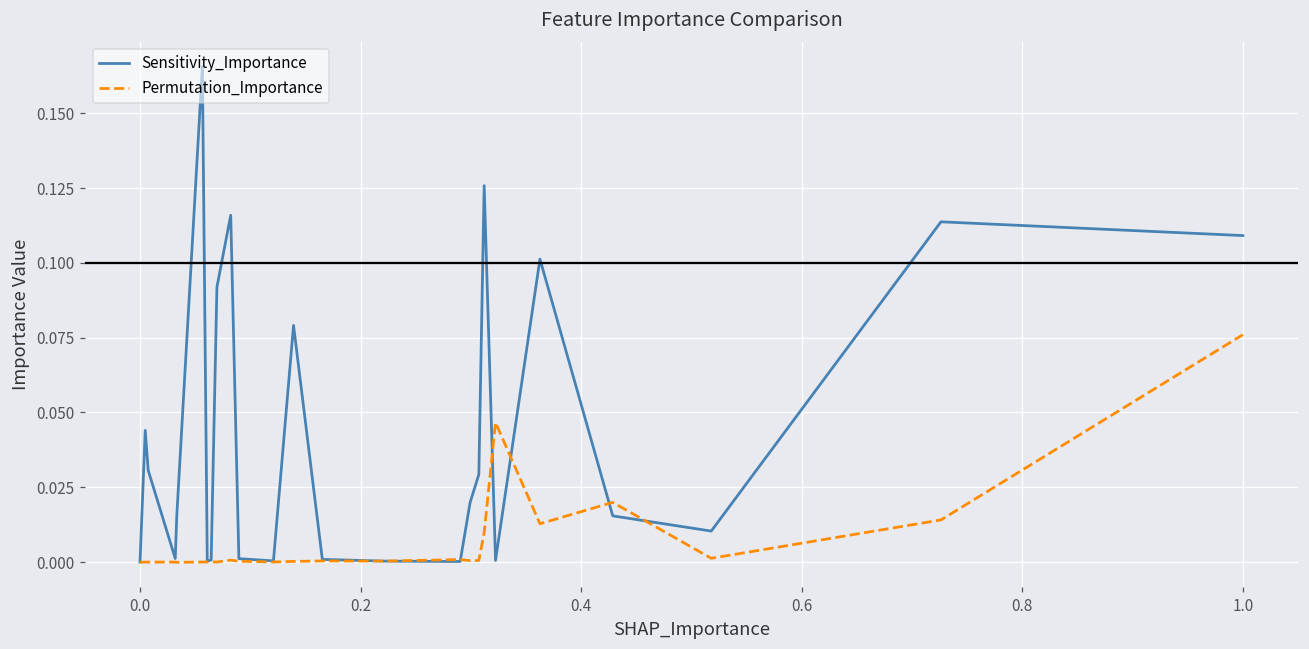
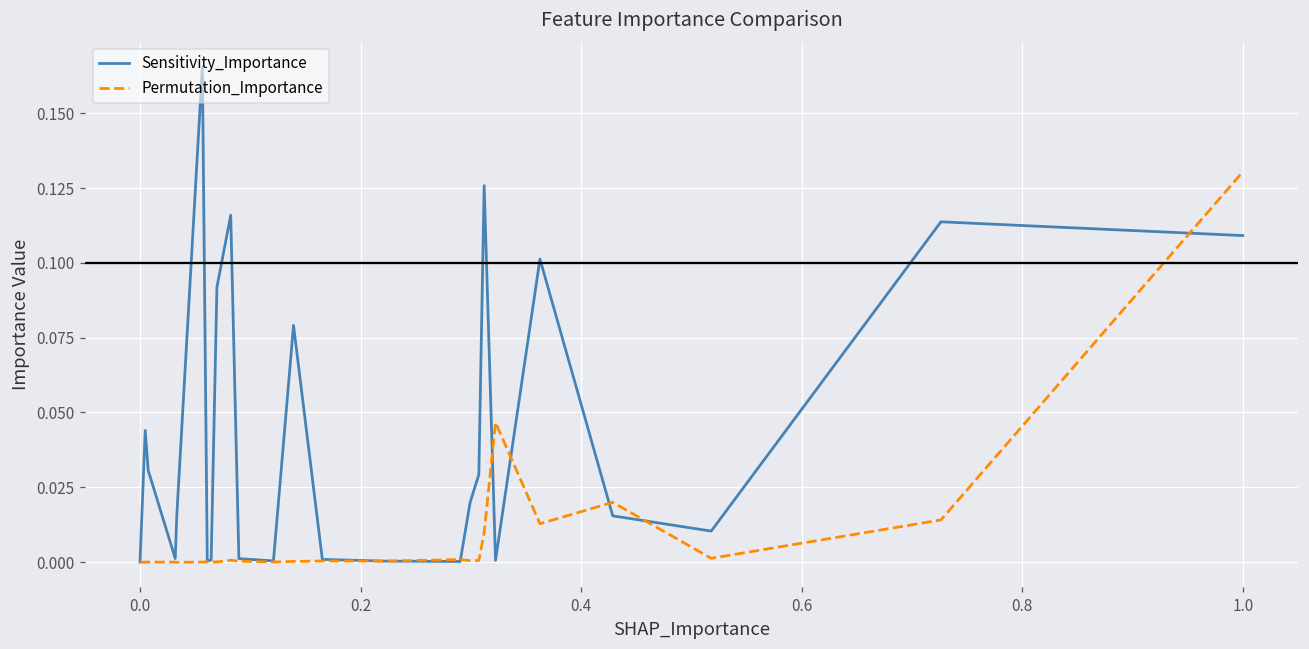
Permutation_Importance, 1.0: 0.076 -> 0.130
